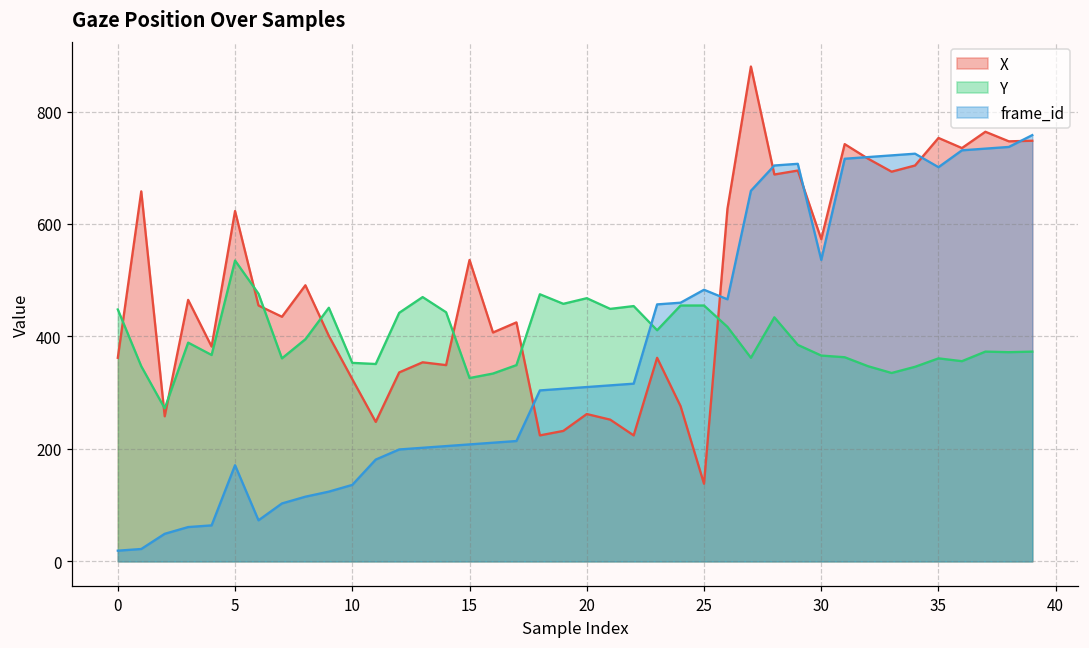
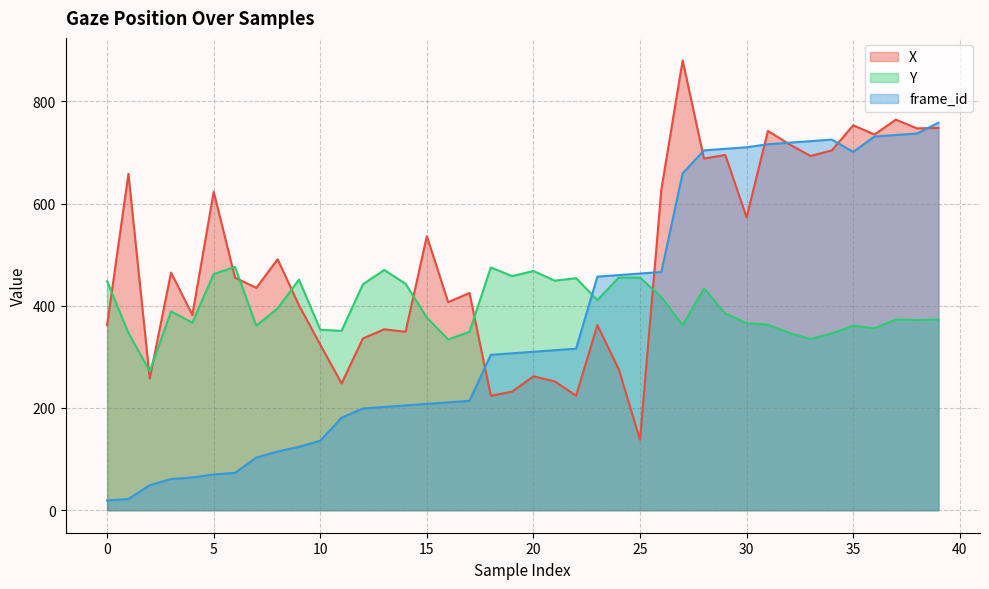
Y, 5: 540 -> 460
frame_id, 5: 170 -> 70
Y, 15: 330 -> 380
frame_id, 25: 480 -> 460
frame_id, 30: 540 -> 710
